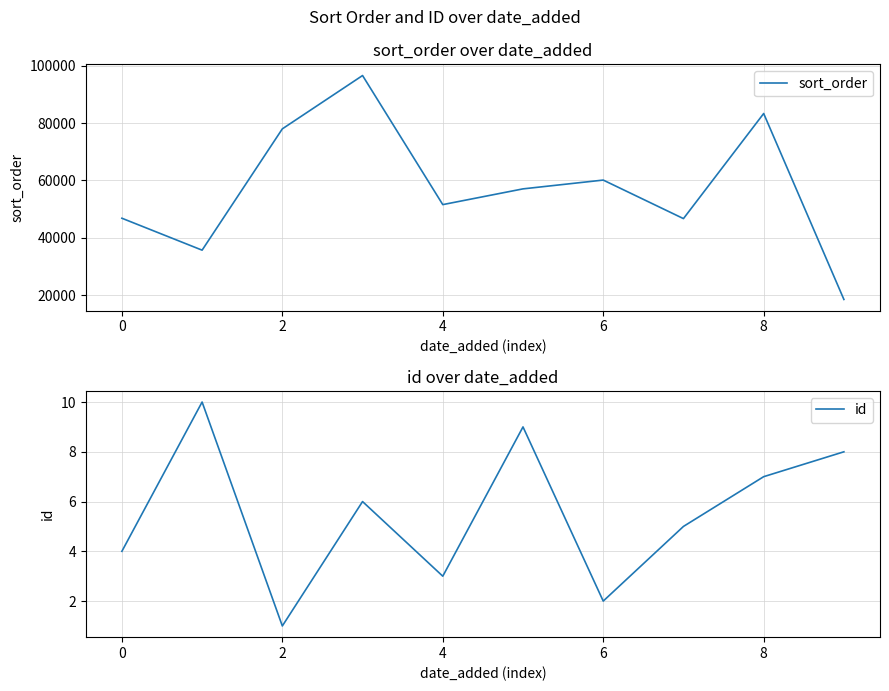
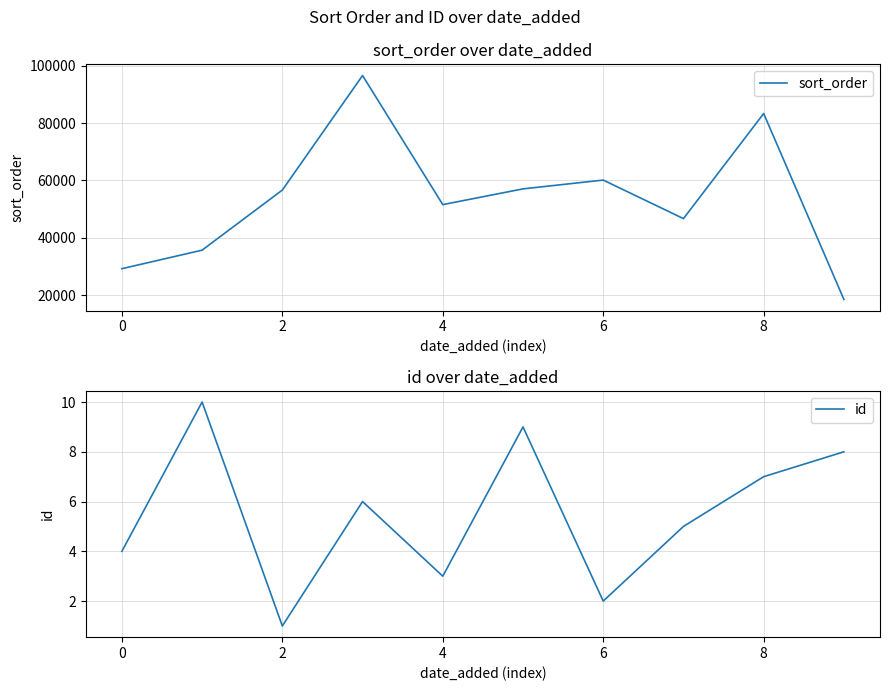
sort_order over date_added, 0: 47000 -> 29000
sort_order over date_added, 2: 78000 -> 57000
